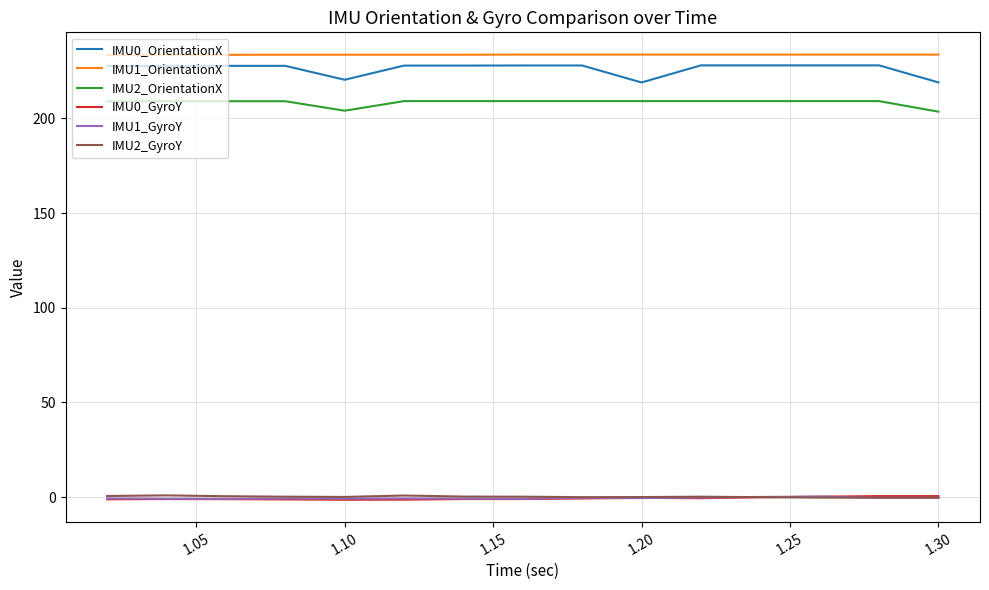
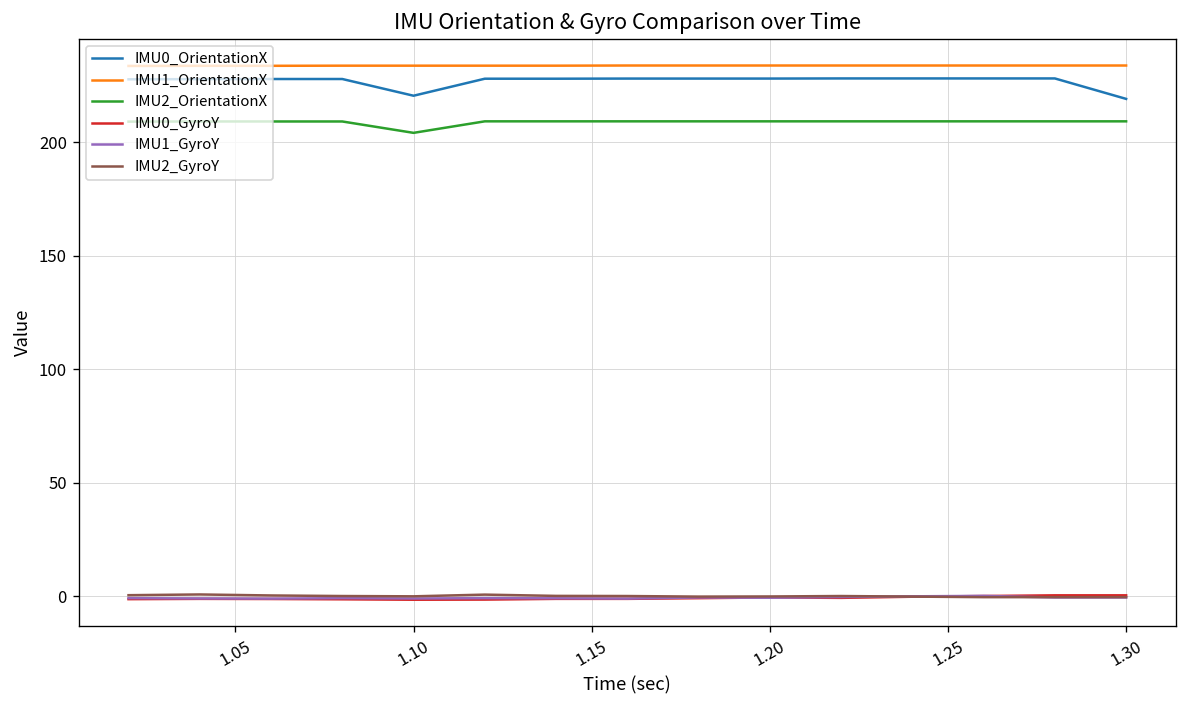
IMU0_OrientationX, 1.20: 219 -> 228
IMU2_OrientationX, 1.30: 204 -> 209
